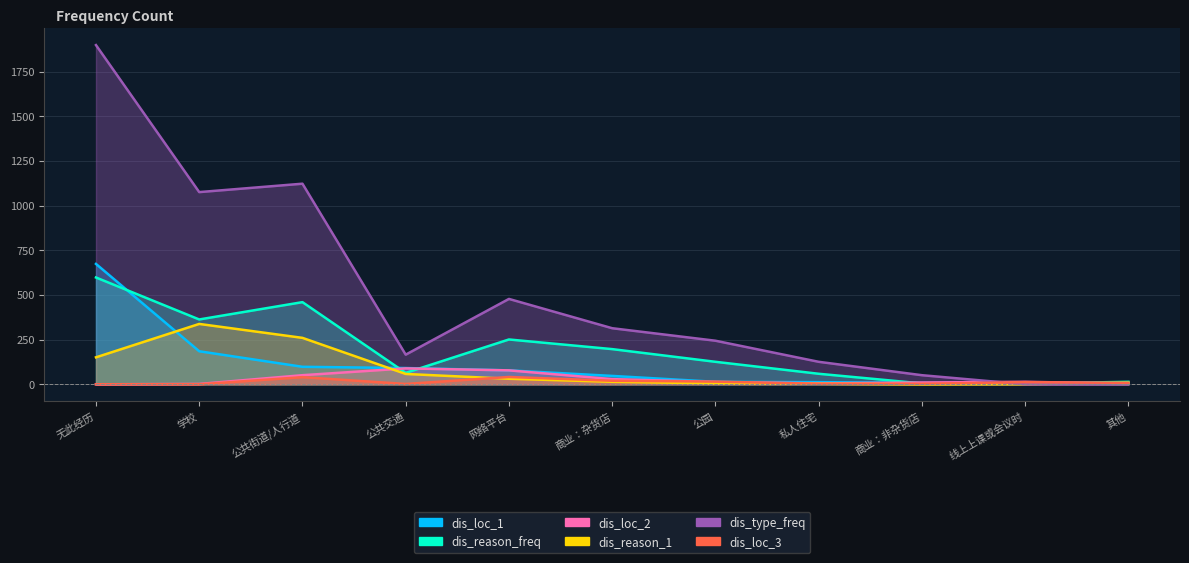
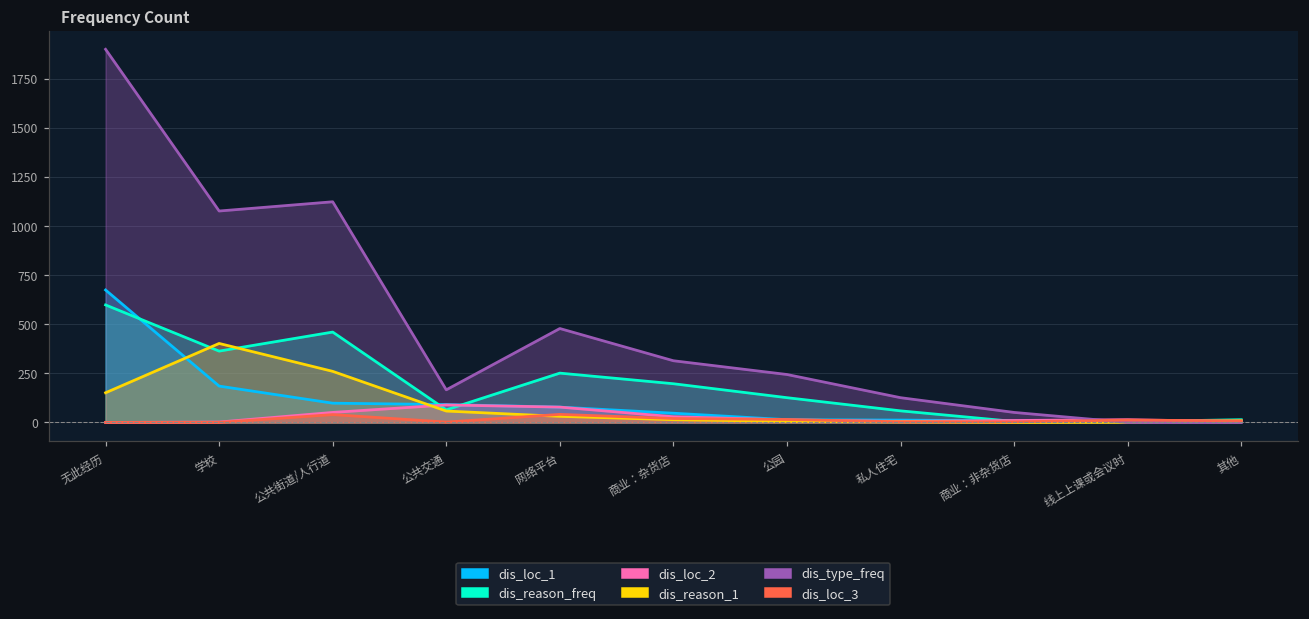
dis_reason_1, 学校: 340 -> 400
